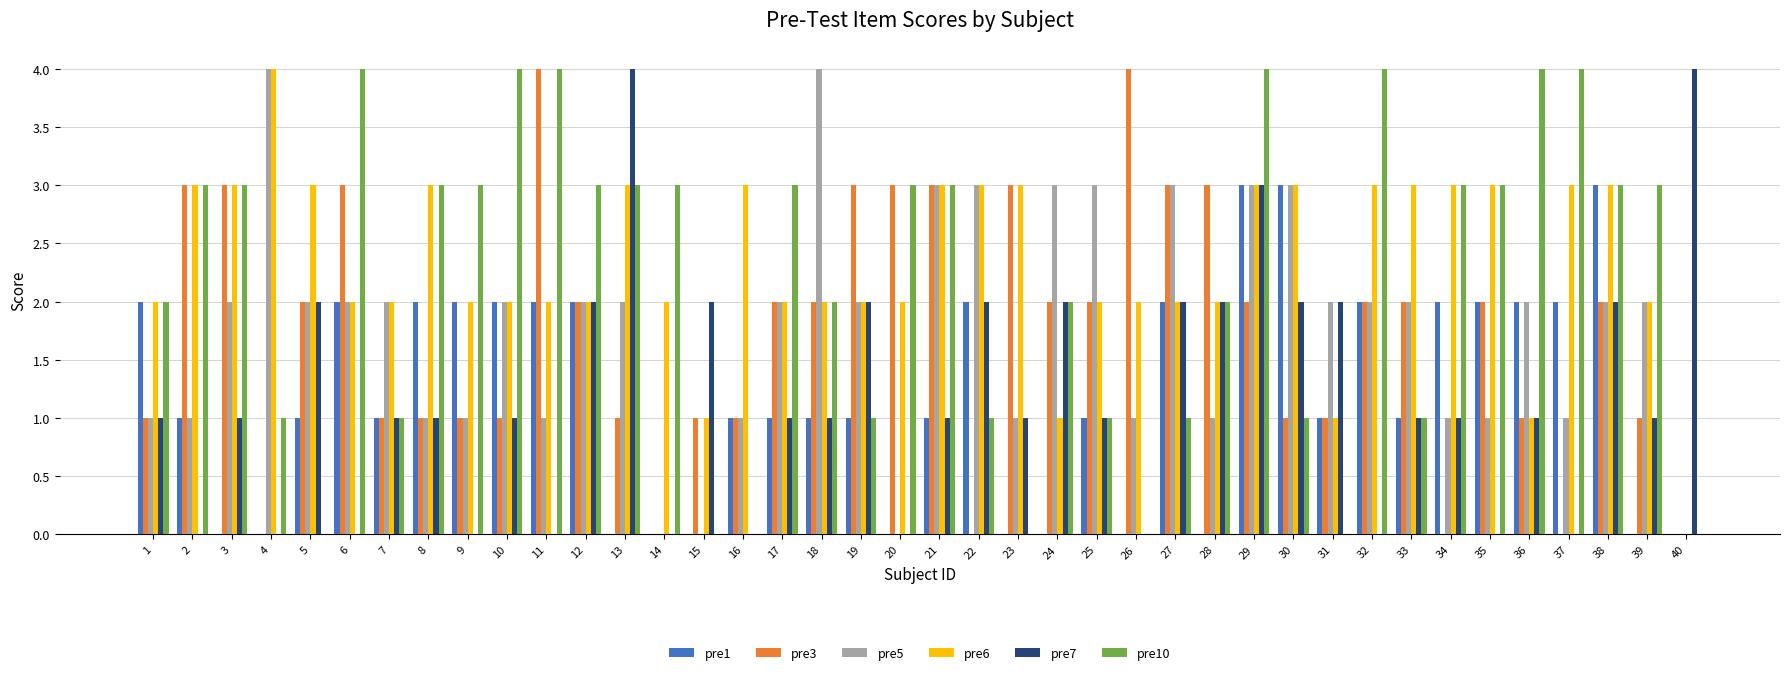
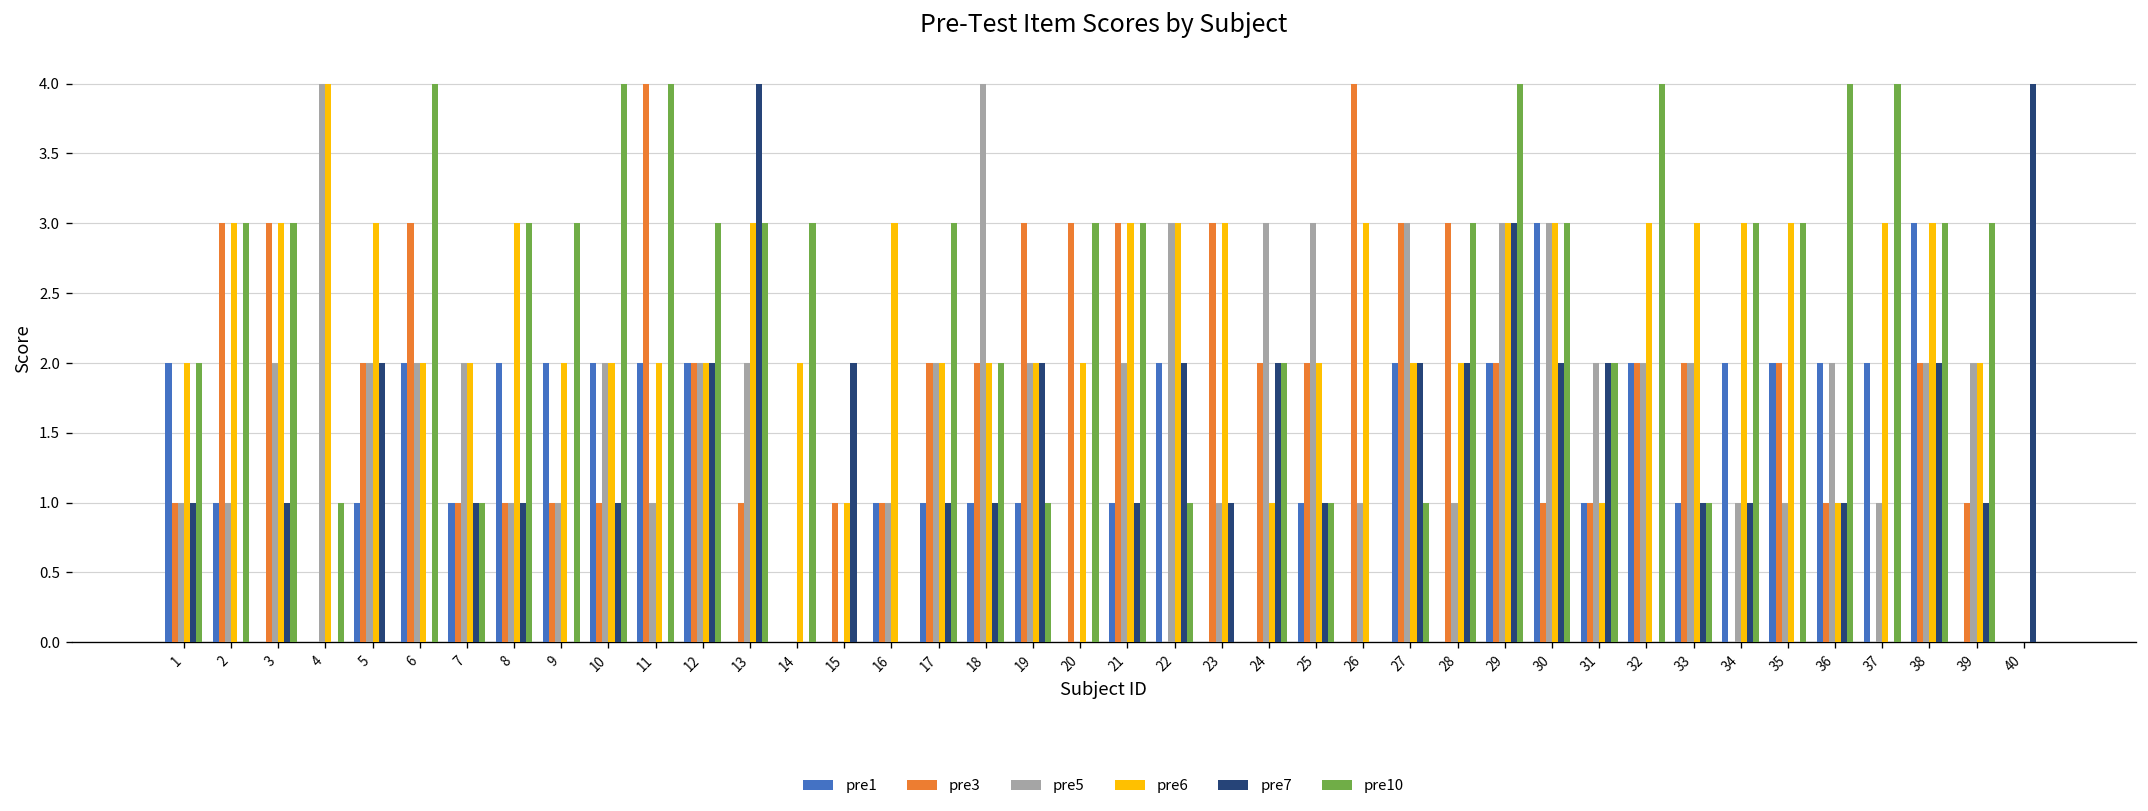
pre5, 21: 3 -> 2
pre6, 26: 2 -> 3
pre10, 28: 2 -> 3
pre1, 29: 3 -> 2
pre10, 30: 1 -> 3
pre10, 31: 0 -> 2
